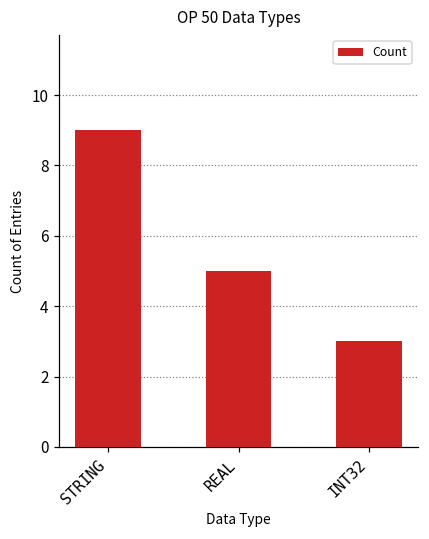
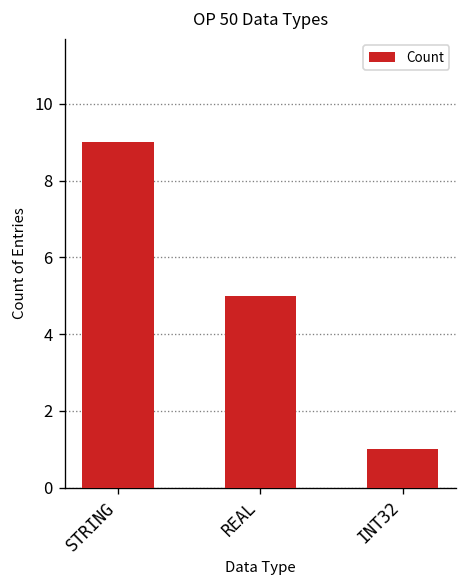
INT32: 3 -> 1
